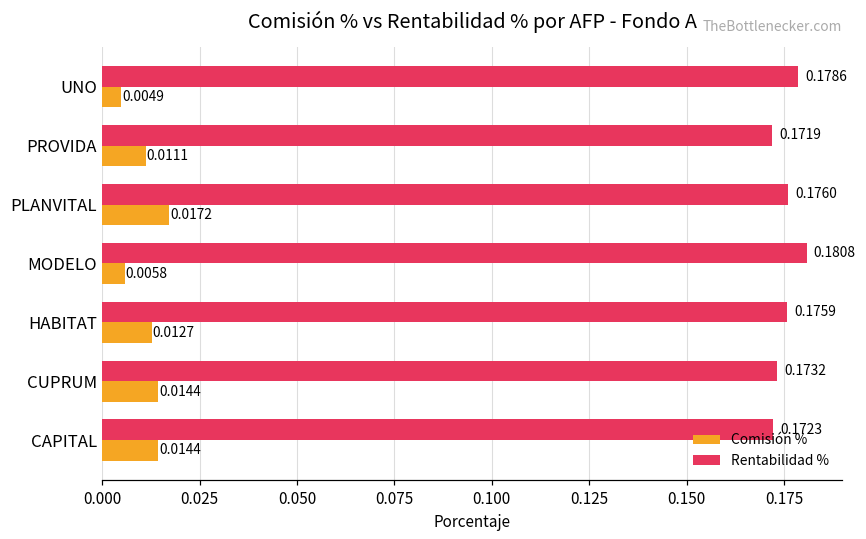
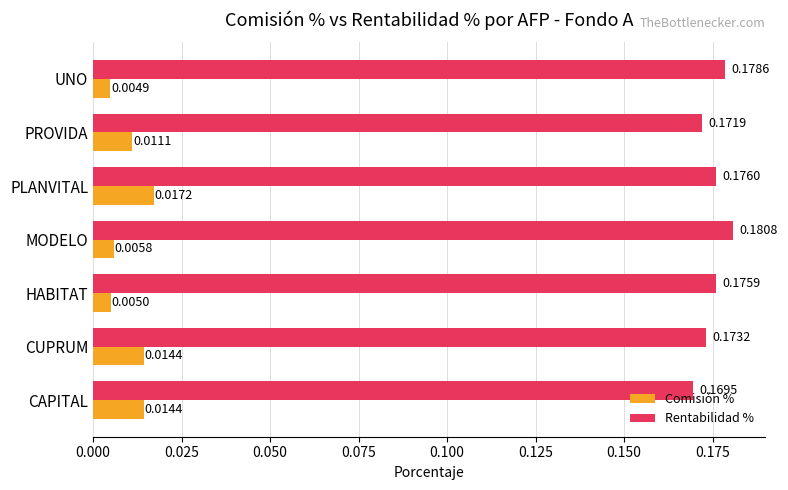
Comisión %, HABITAT: 0.0127 -> 0.0050
Rentabilidad %, CAPITAL: 0.1723 -> 0.1695
